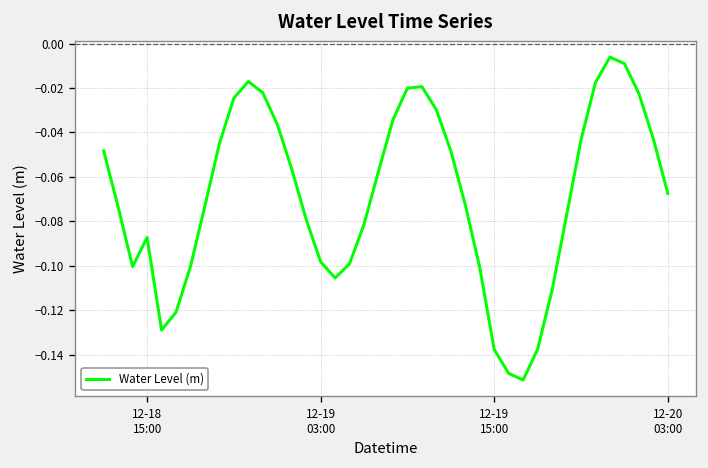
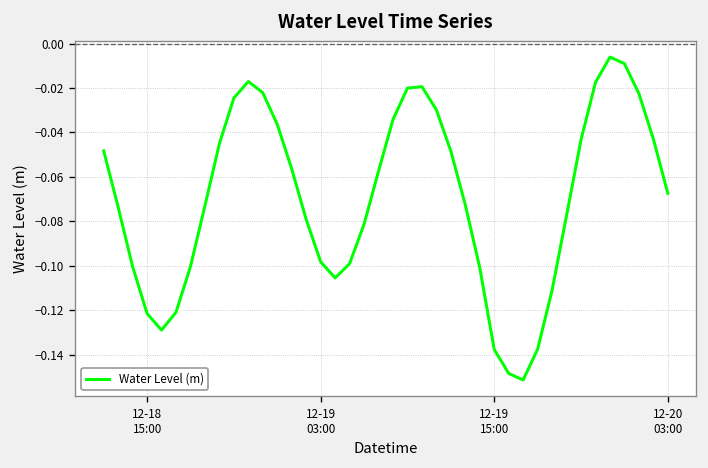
12-18 15:00: -0.087 -> -0.122
